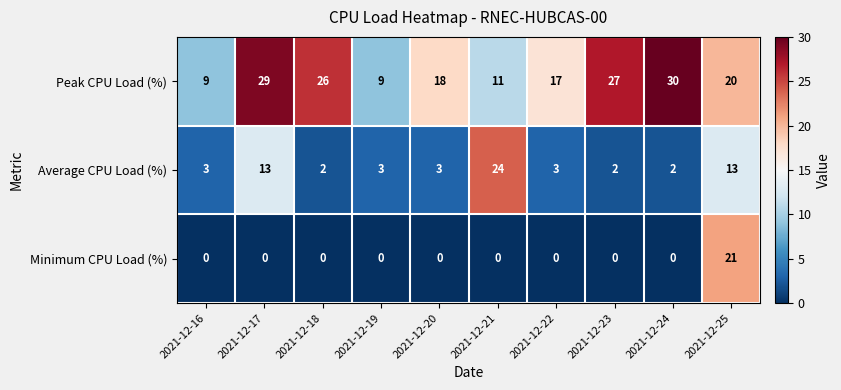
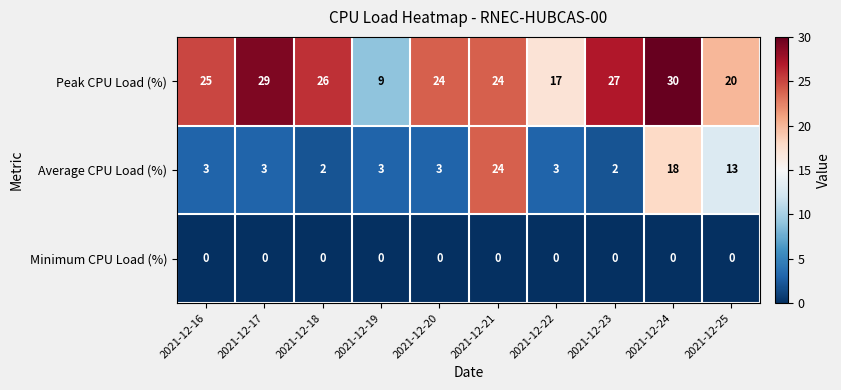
Peak CPU Load (%), 2021-12-16: 9 -> 25
Peak CPU Load (%), 2021-12-20: 18 -> 24
Peak CPU Load (%), 2021-12-21: 11 -> 24
Average CPU Load (%), 2021-12-17: 13 -> 3
Average CPU Load (%), 2021-12-24: 2 -> 18
Minimum CPU Load (%), 2021-12-25: 21 -> 0
